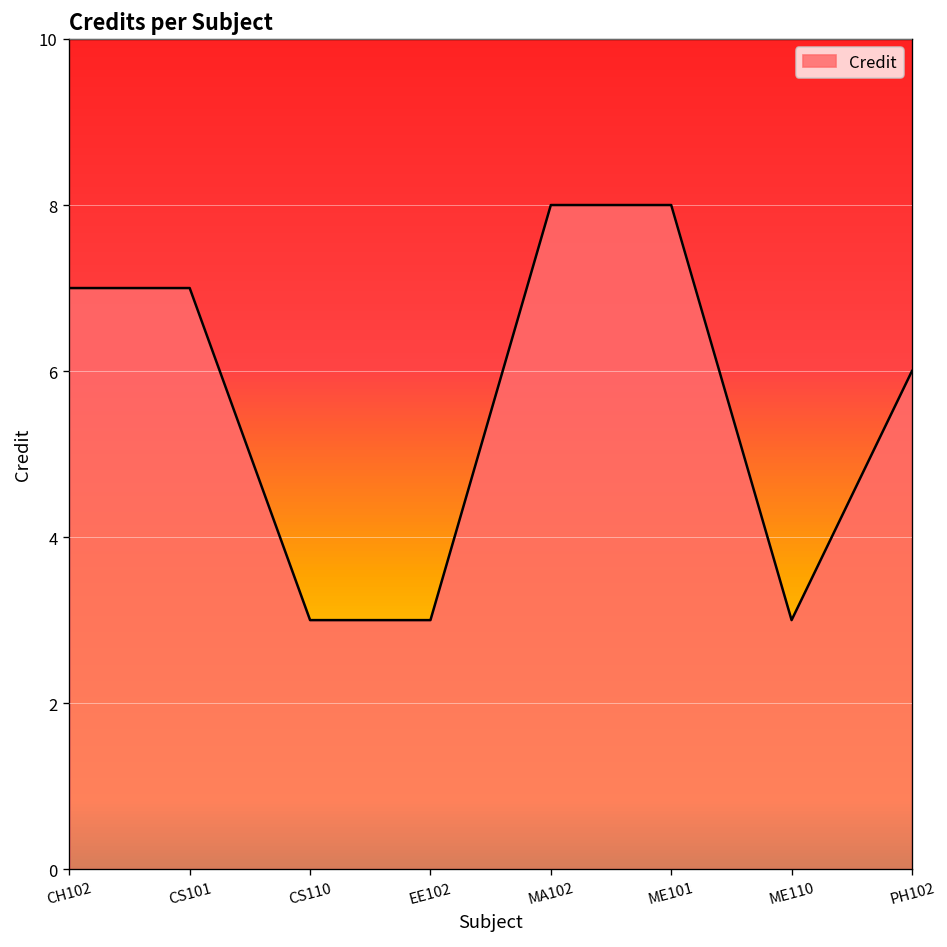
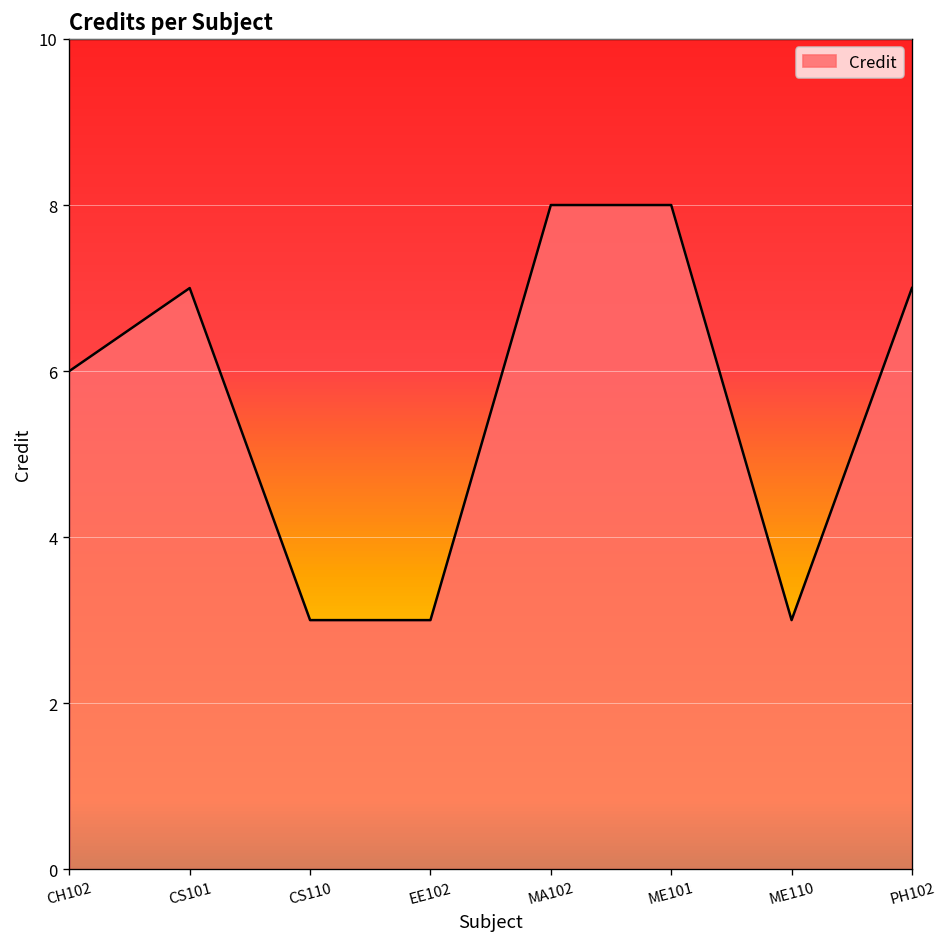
CH102: 7 -> 6
PH102: 6 -> 7
